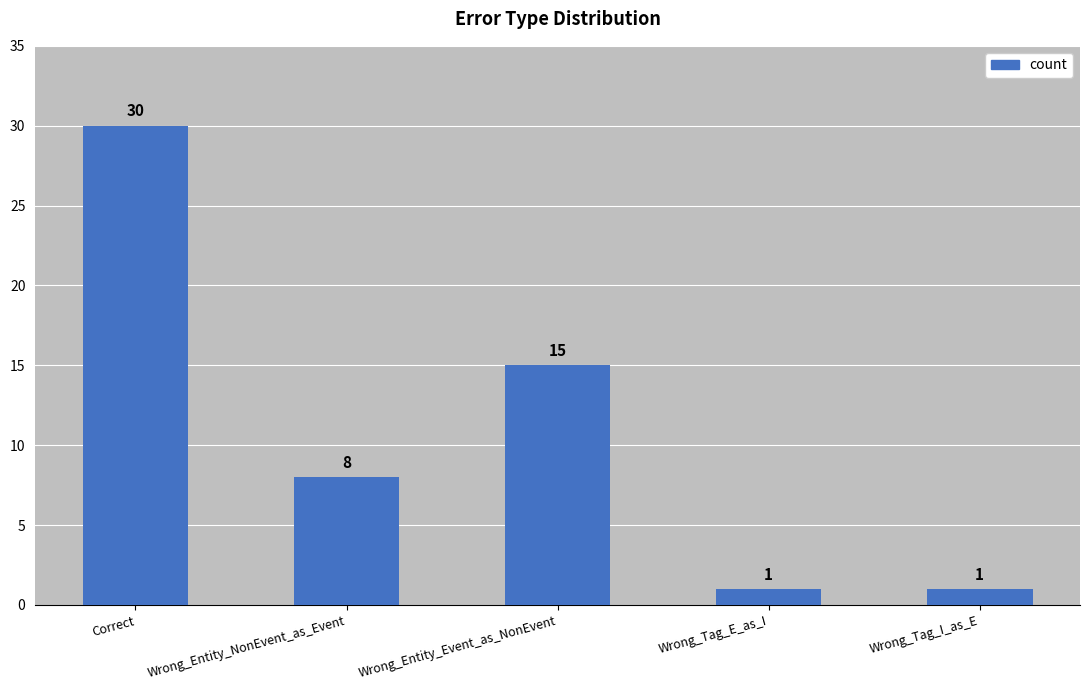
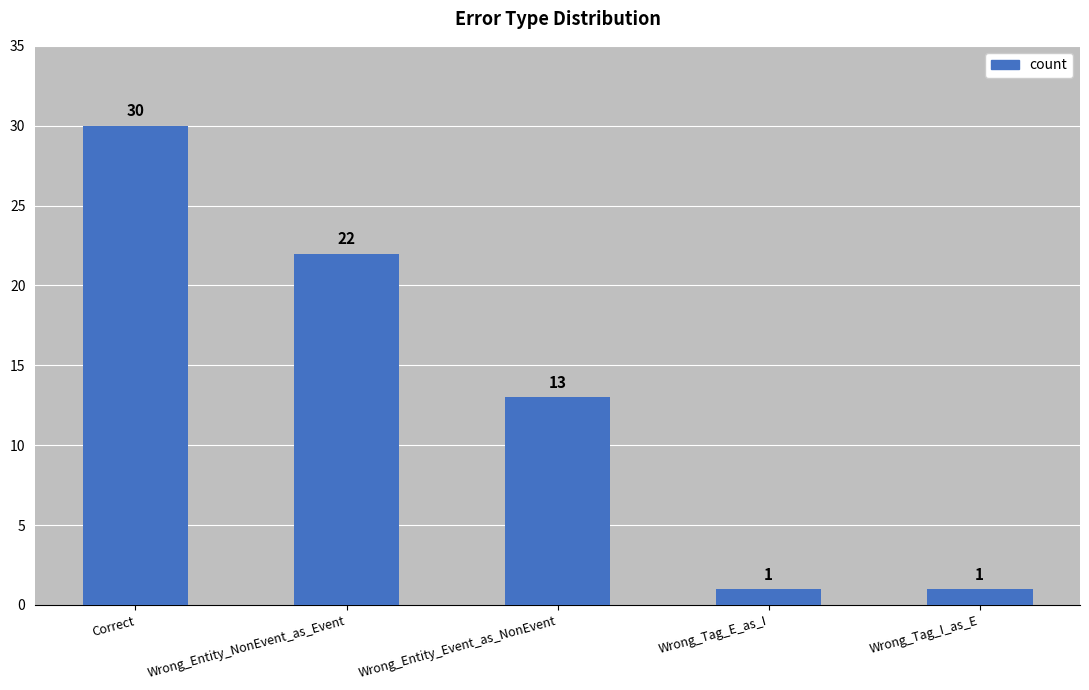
Wrong_Entity_NonEvent_as_Event: 8 -> 22
Wrong_Entity_Event_as_NonEvent: 15 -> 13
